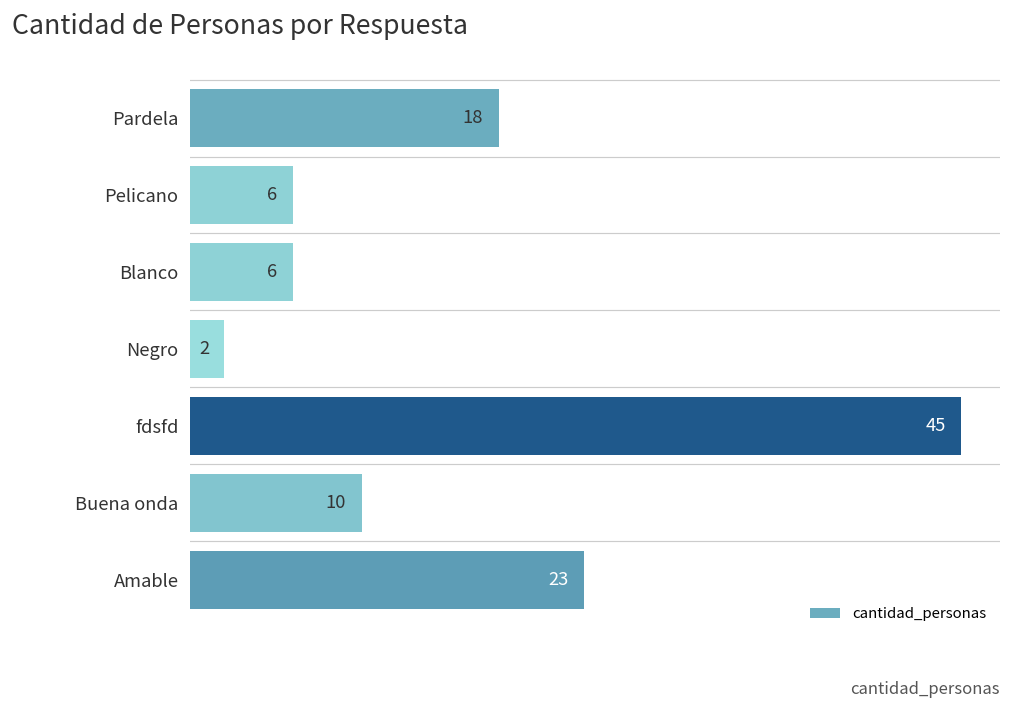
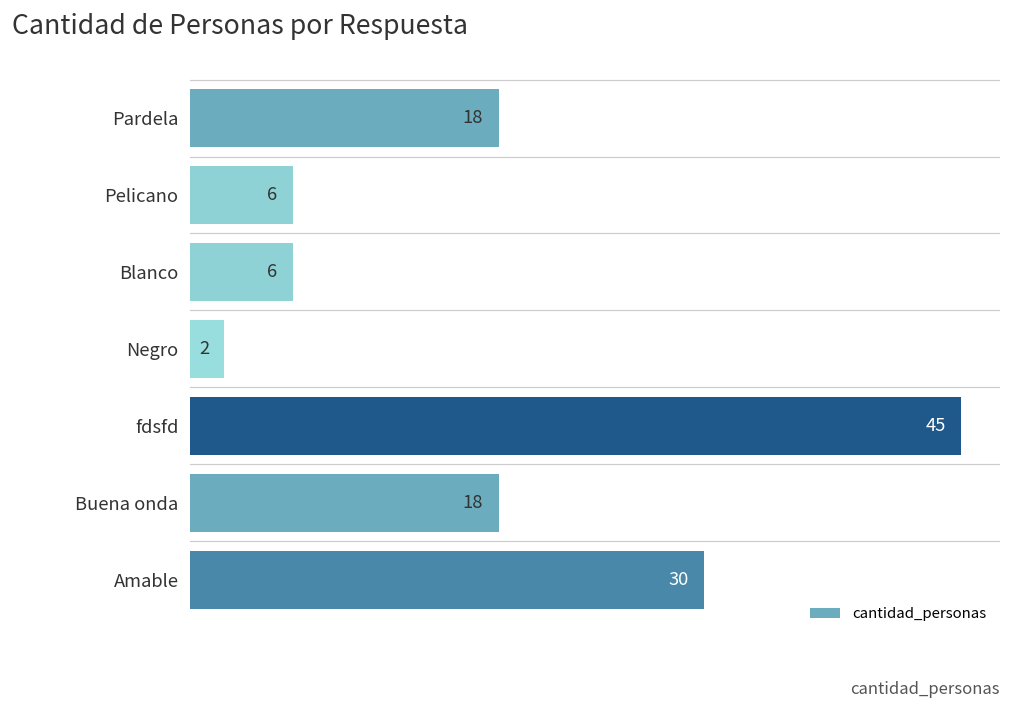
Buena onda: 10 -> 18
Amable: 23 -> 30
